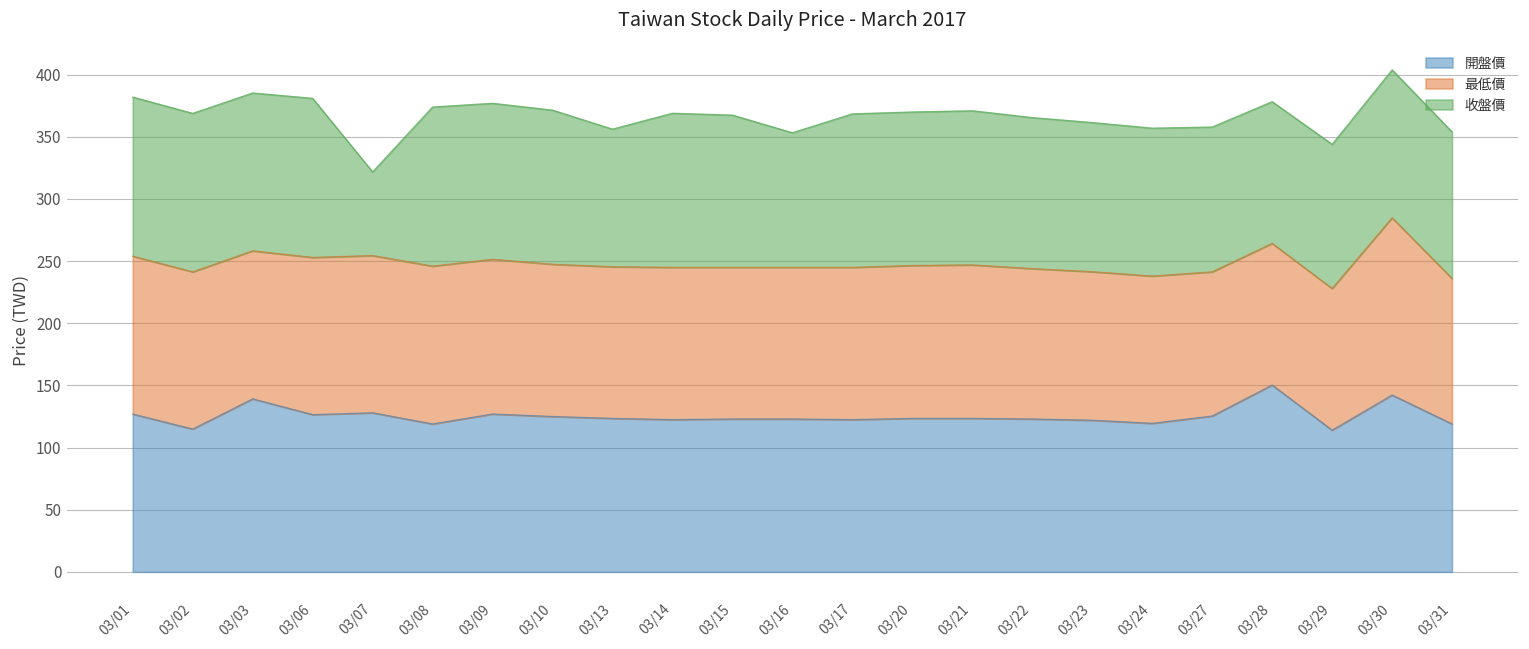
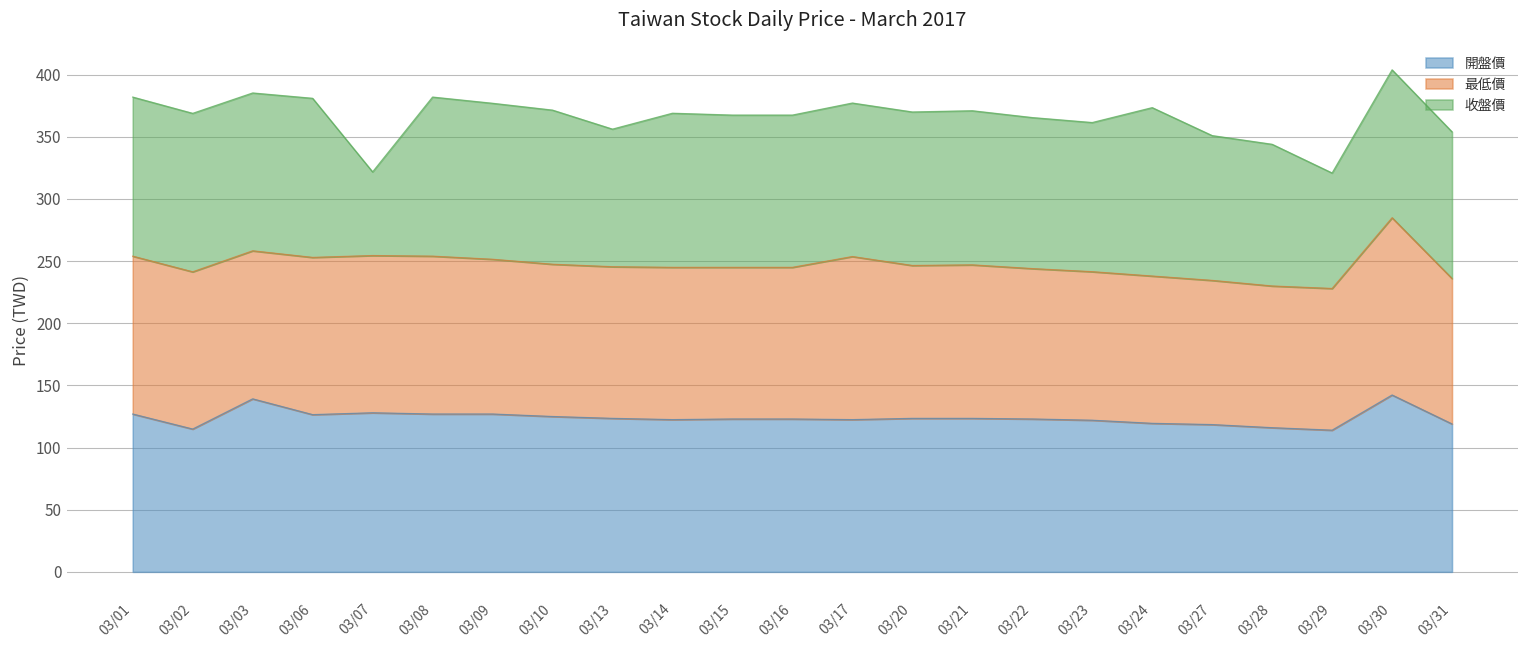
開盤價, 03/08: 119 -> 127
收盤價, 03/16: 108 -> 123
最低價, 03/17: 123 -> 131
收盤價, 03/24: 119 -> 136
開盤價, 03/27: 125 -> 119
開盤價, 03/28: 150 -> 116
收盤價, 03/29: 116 -> 93
